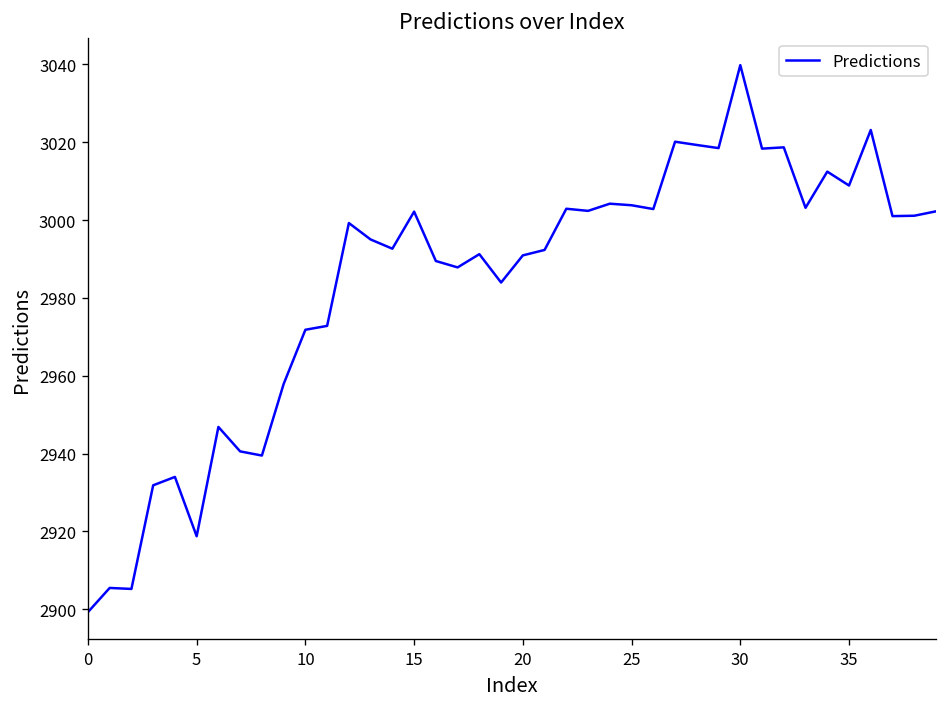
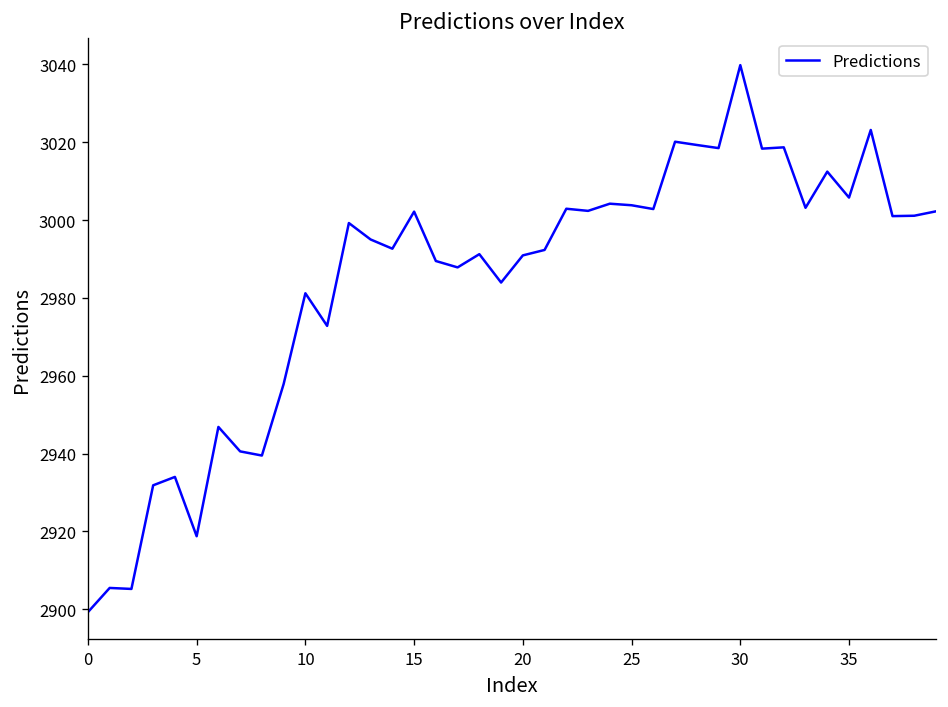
10: 2972 -> 2981
35: 3009 -> 3006
